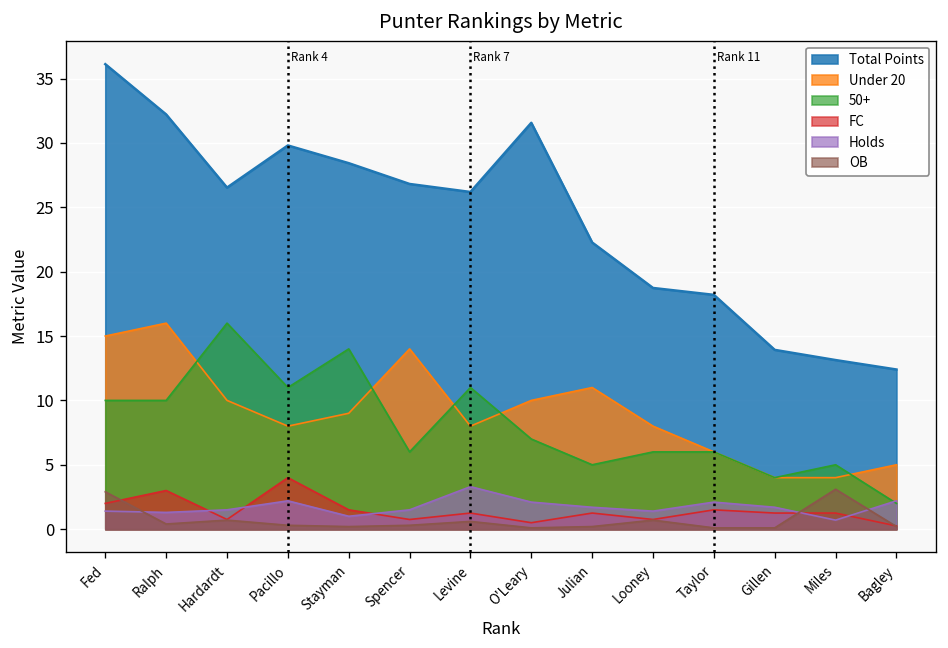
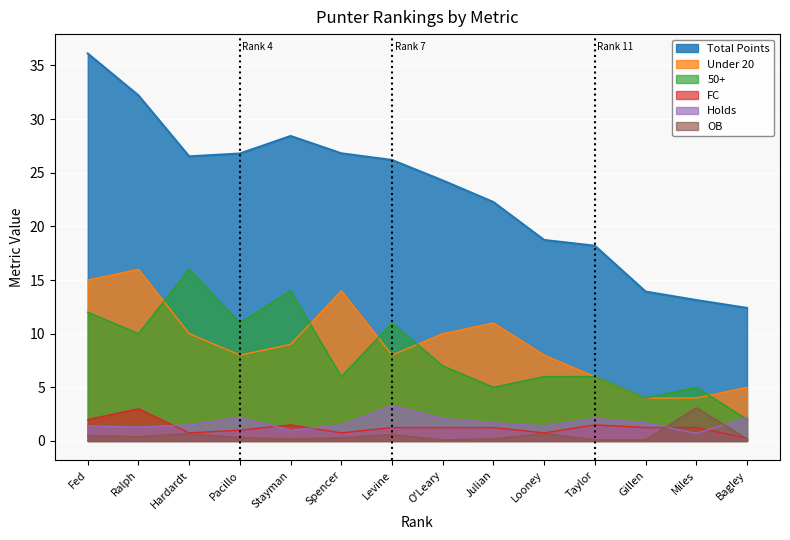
50+, Fed: 10 -> 12
OB, Fed: 2.9 -> 0.5
Total Points, Pacillo: 29.8 -> 26.8
FC, Pacillo: 4 -> 1
Total Points, O'Leary: 31.6 -> 24.3
FC, O'Leary: 0.5 -> 1.3
